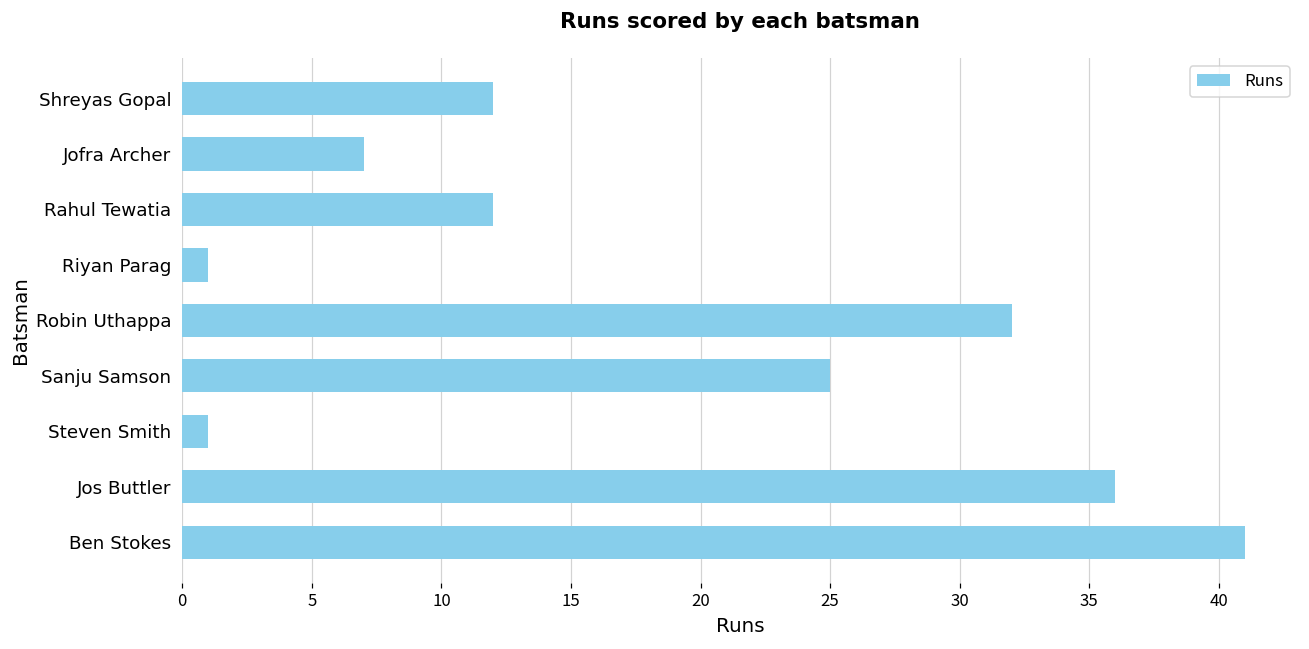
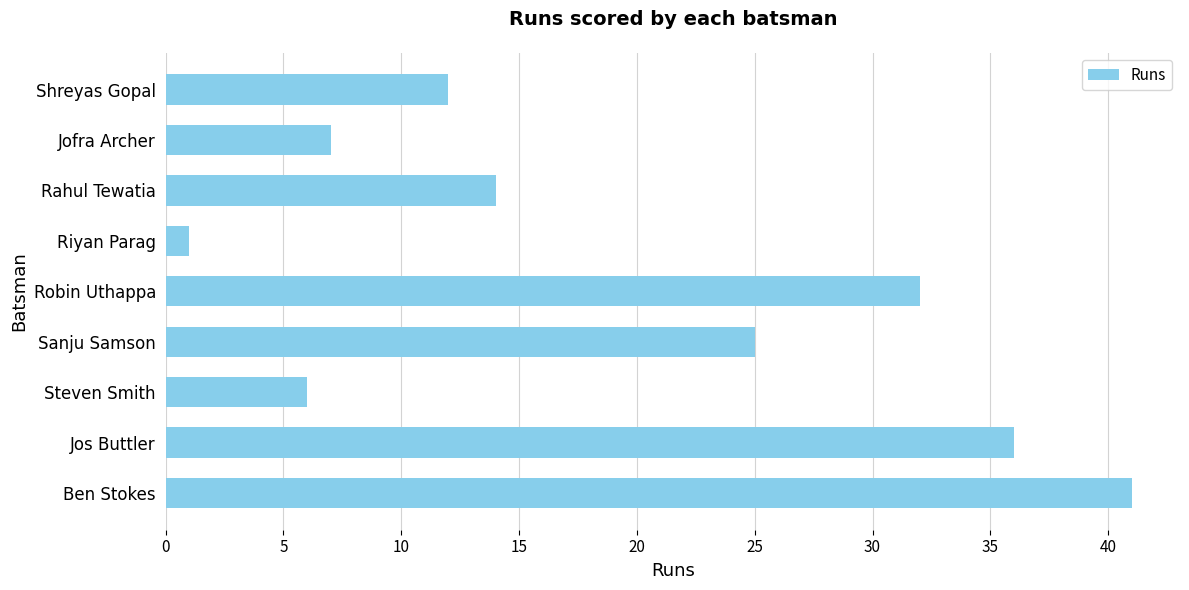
Rahul Tewatia: 12 -> 14
Steven Smith: 1 -> 6
